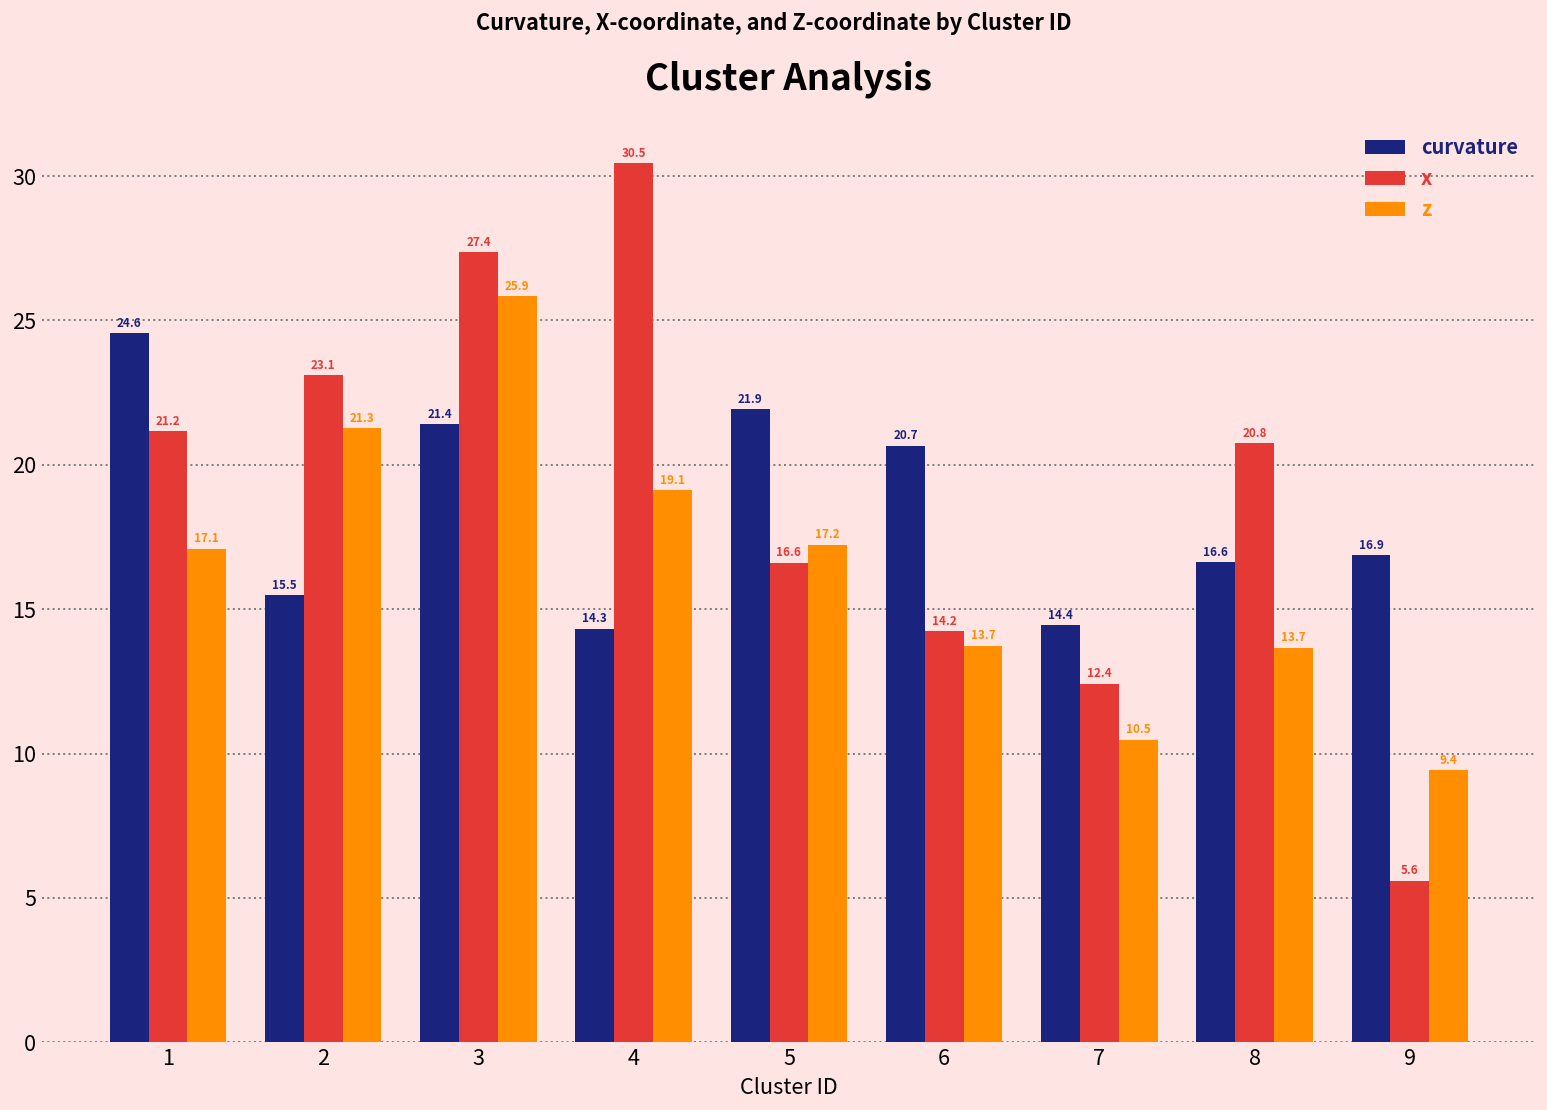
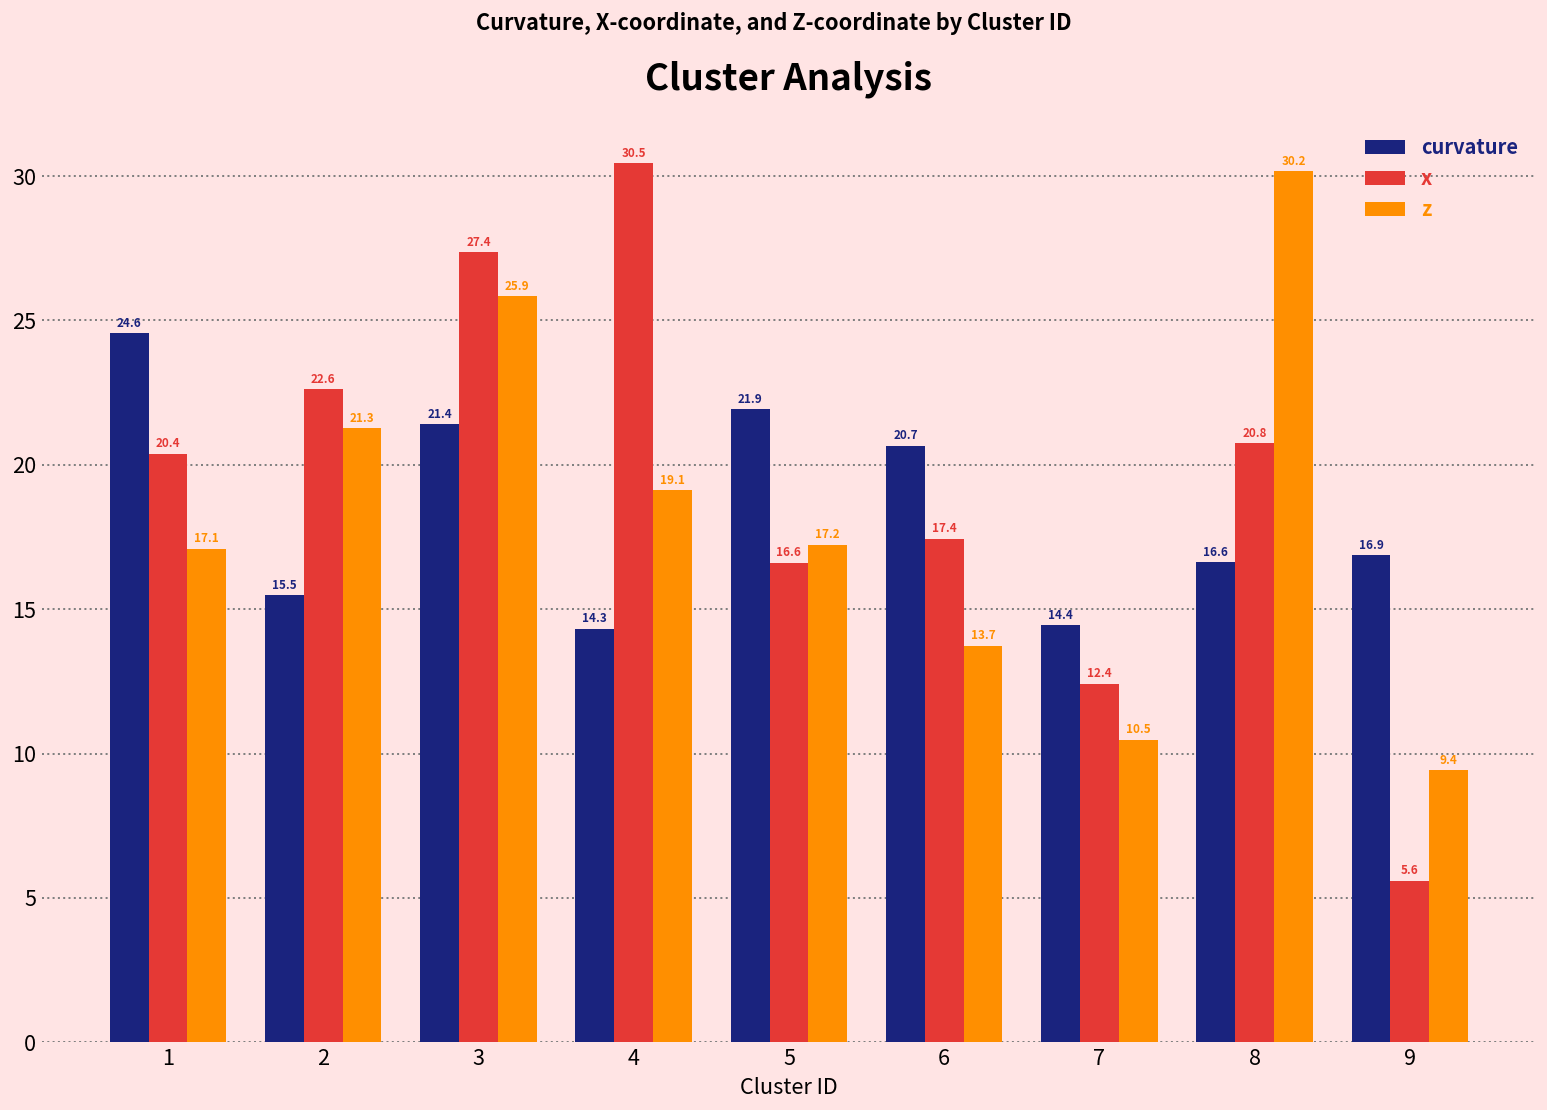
x, 1: 21.2 -> 20.4
x, 2: 23.1 -> 22.6
x, 6: 14.2 -> 17.4
z, 8: 13.7 -> 30.2
